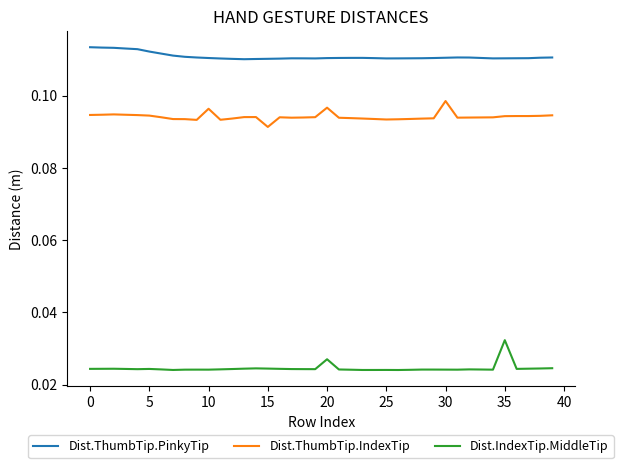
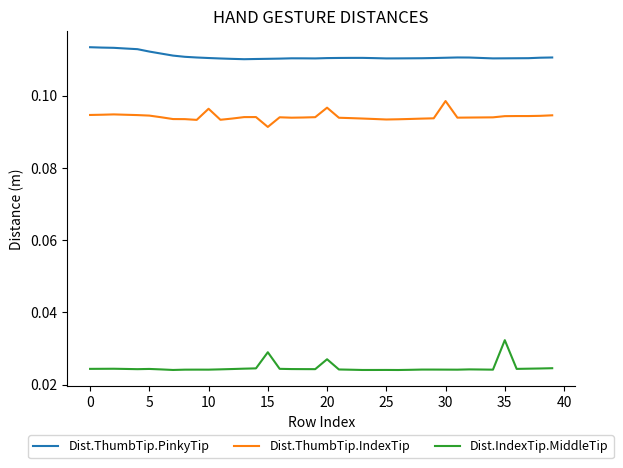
Dist.IndexTip.MiddleTip, 15: 0.024 -> 0.029
